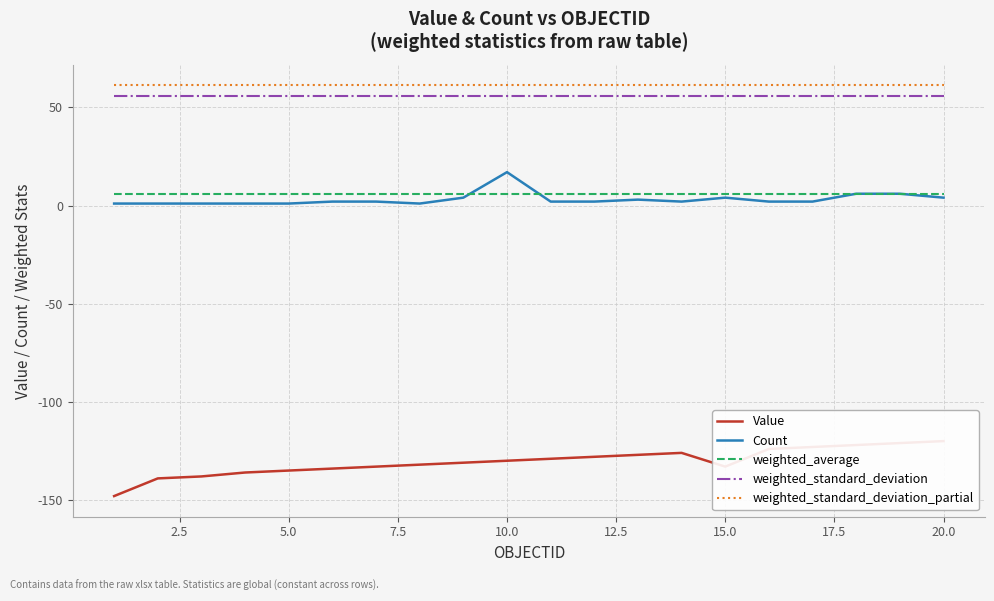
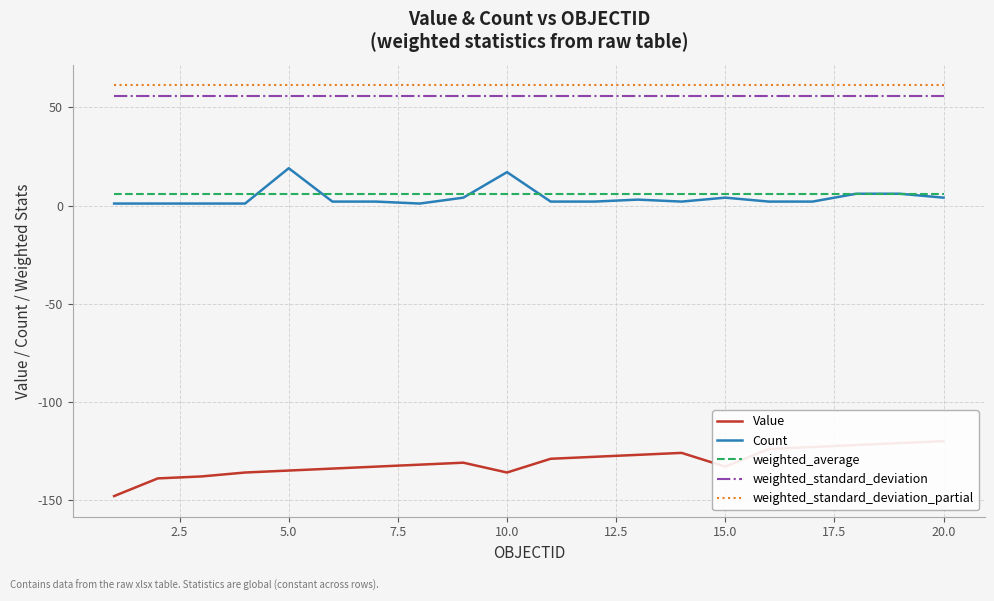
Count, 5.0: 1 -> 19
Value, 10.0: -130 -> -136
